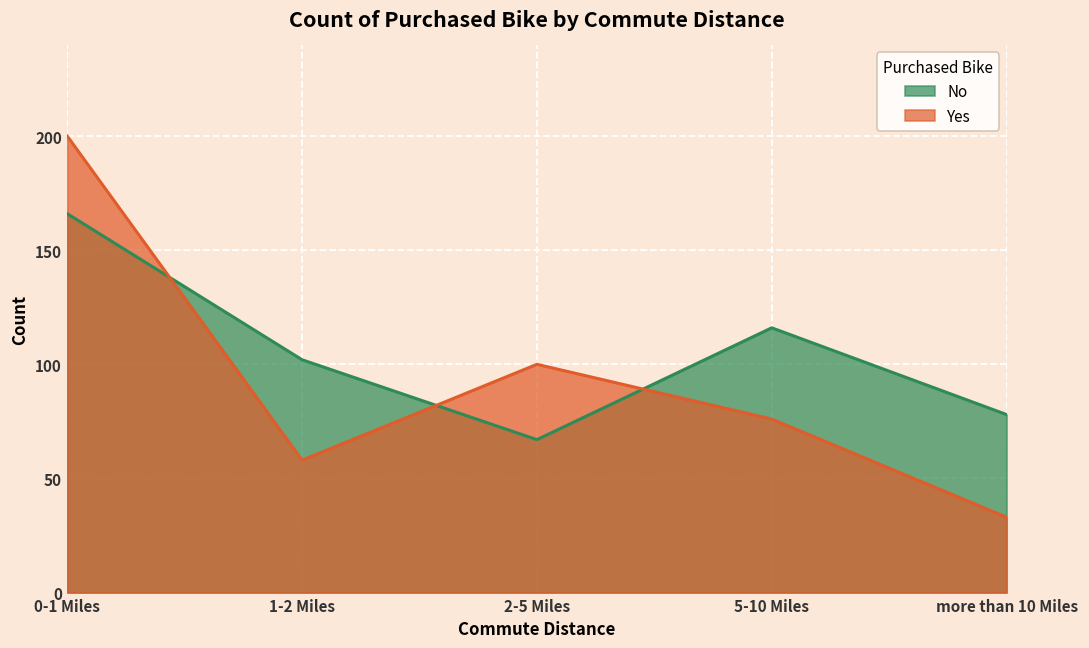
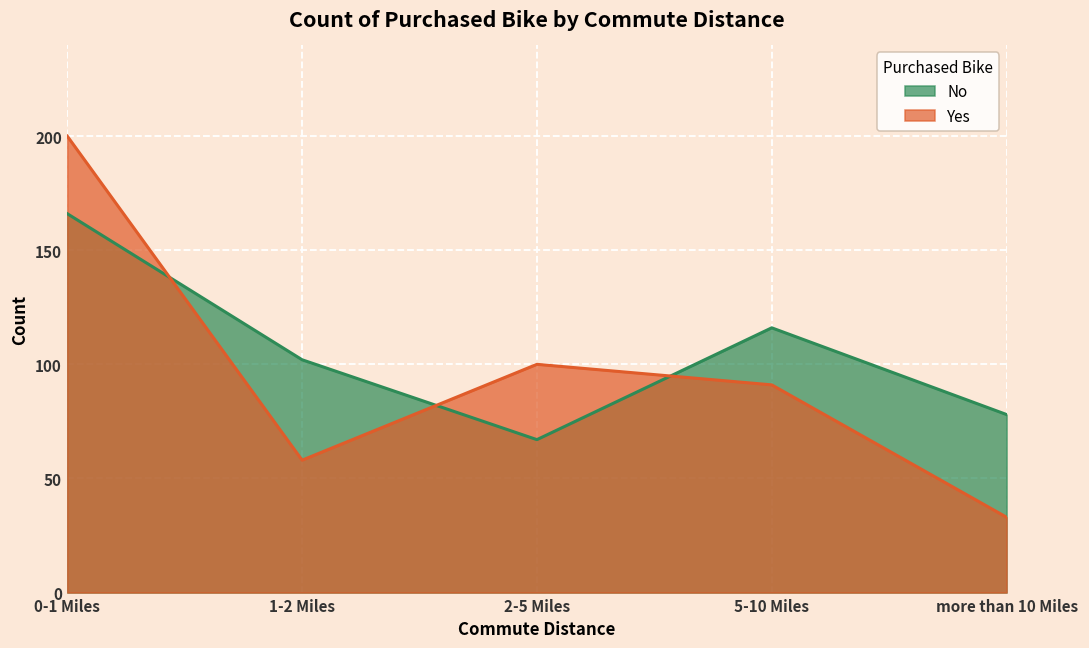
Yes, 5-10 Miles: 76 -> 91
